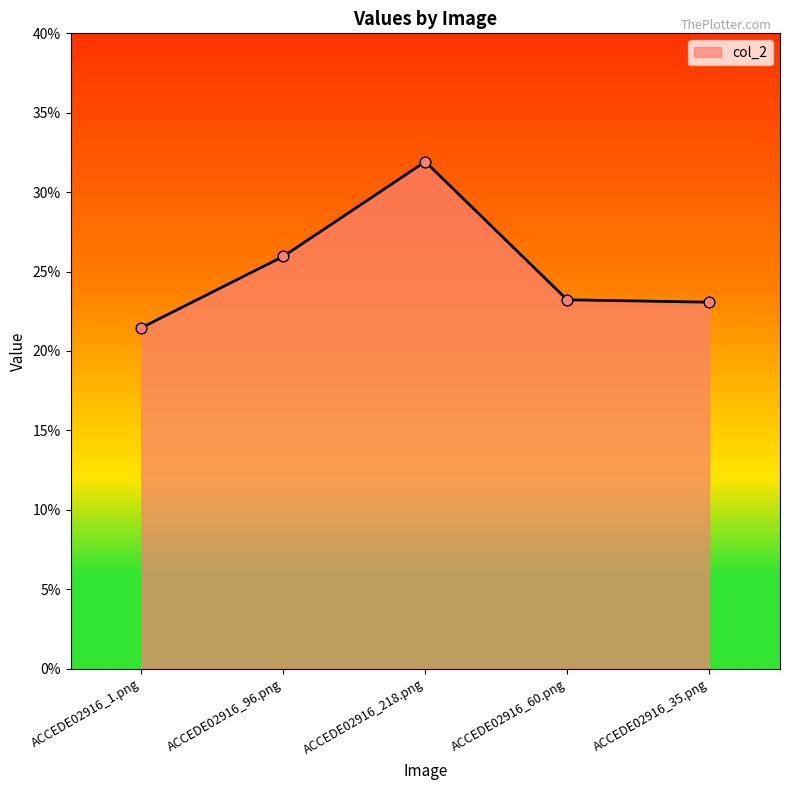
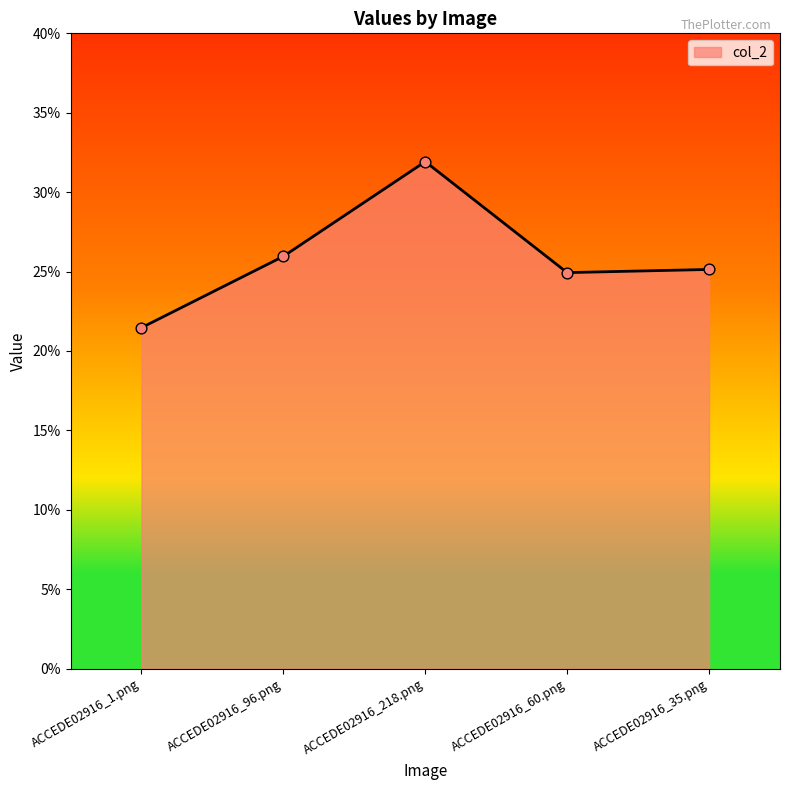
ACCEDE02916_60.png: 23.2% -> 24.9%
ACCEDE02916_35.png: 23.1% -> 25.1%
